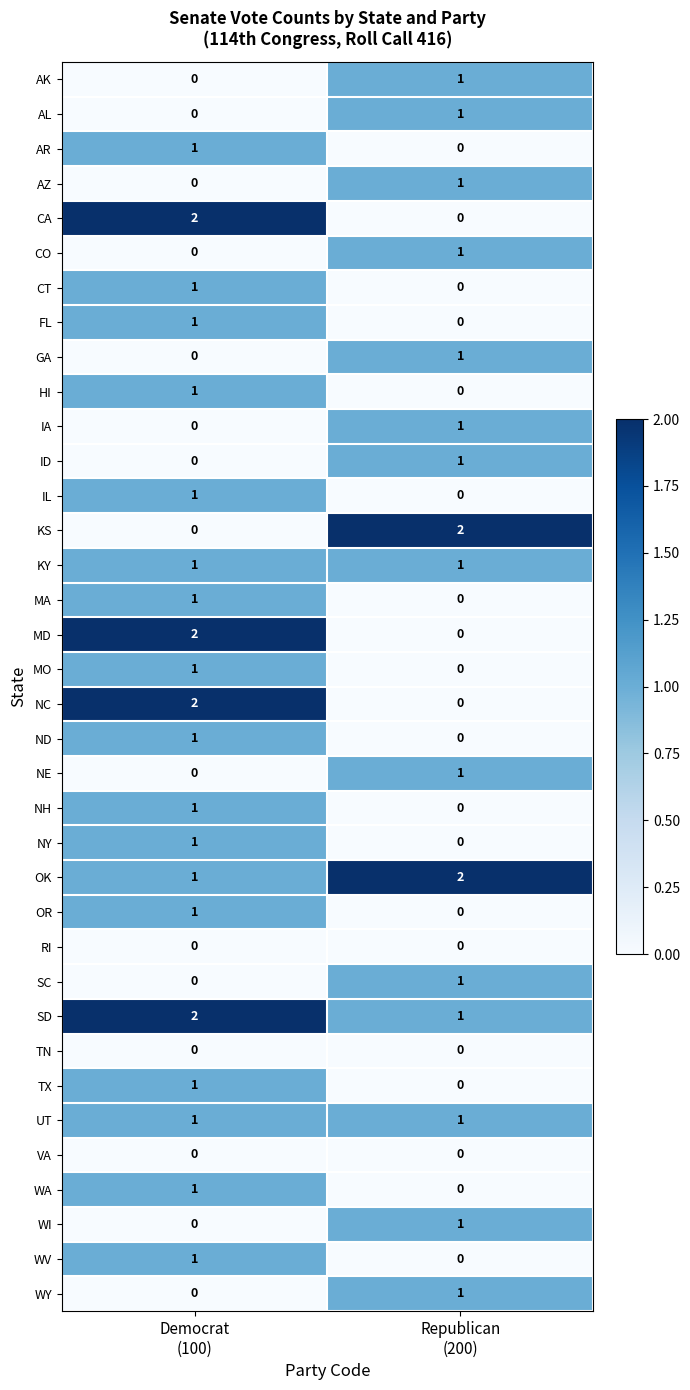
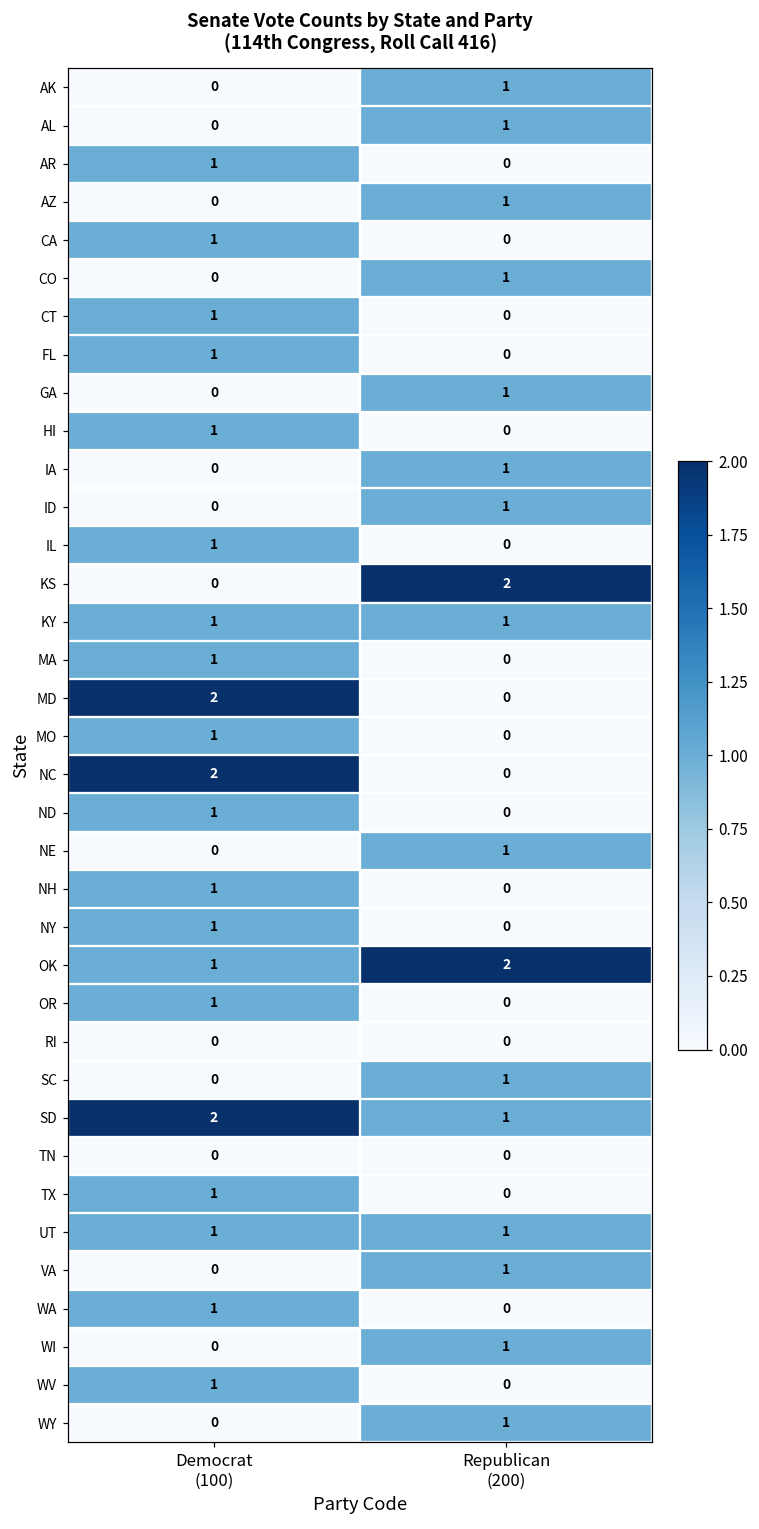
CA, Democrat (100): 2 -> 1
VA, Republican (200): 0 -> 1
